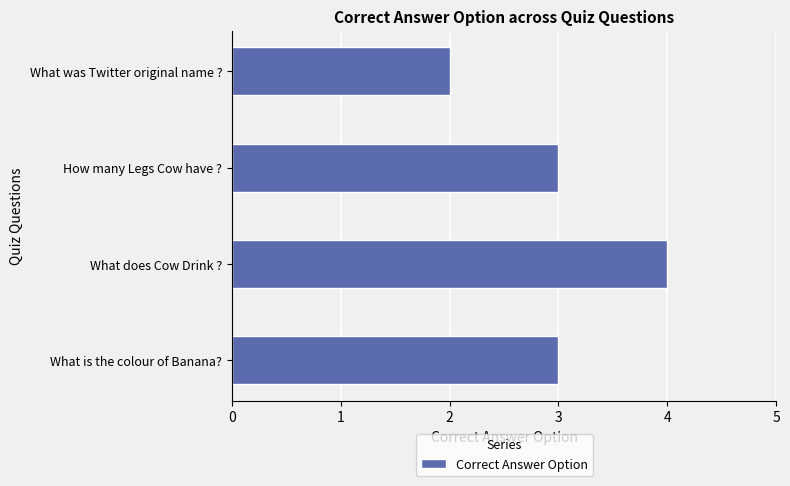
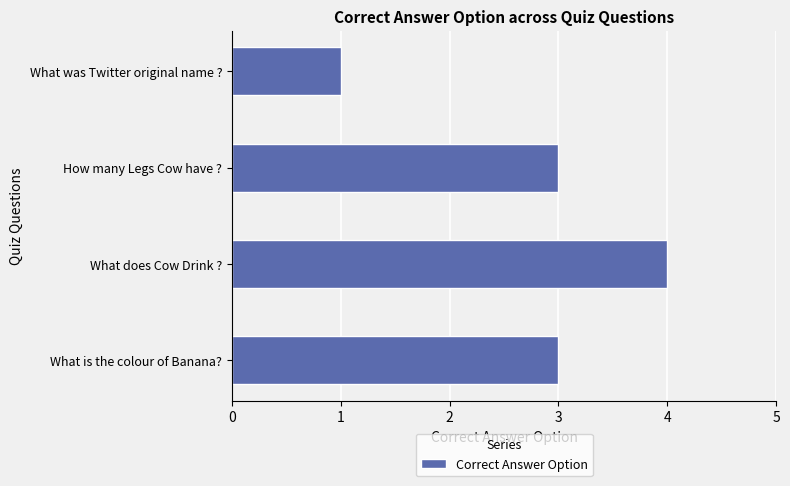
What was Twitter original name ?: 2 -> 1
